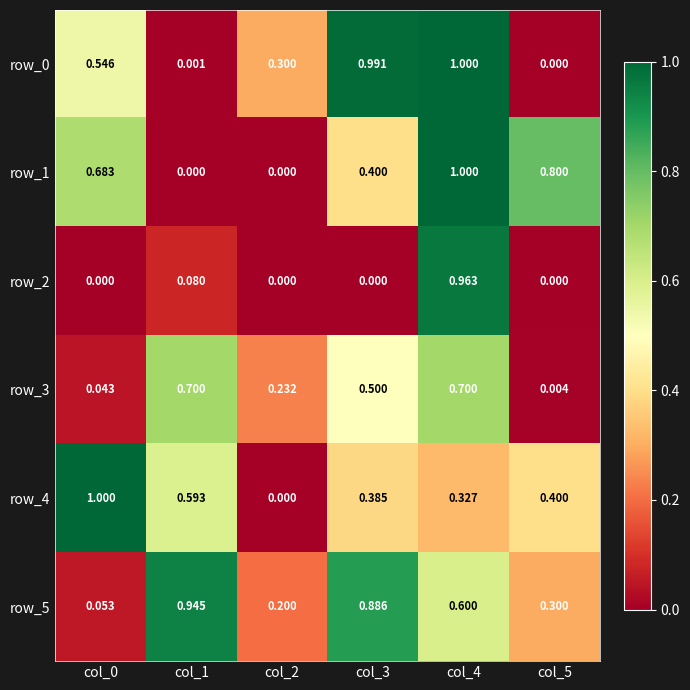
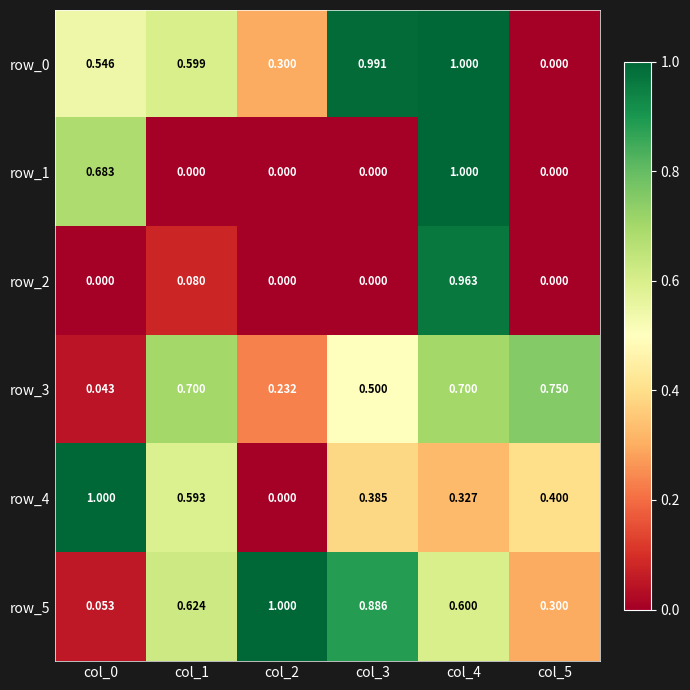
row_0, col_1: 0.001 -> 0.599
row_1, col_3: 0.400 -> 0.000
row_1, col_5: 0.800 -> 0.000
row_3, col_5: 0.004 -> 0.750
row_5, col_1: 0.945 -> 0.624
row_5, col_2: 0.200 -> 1.000
